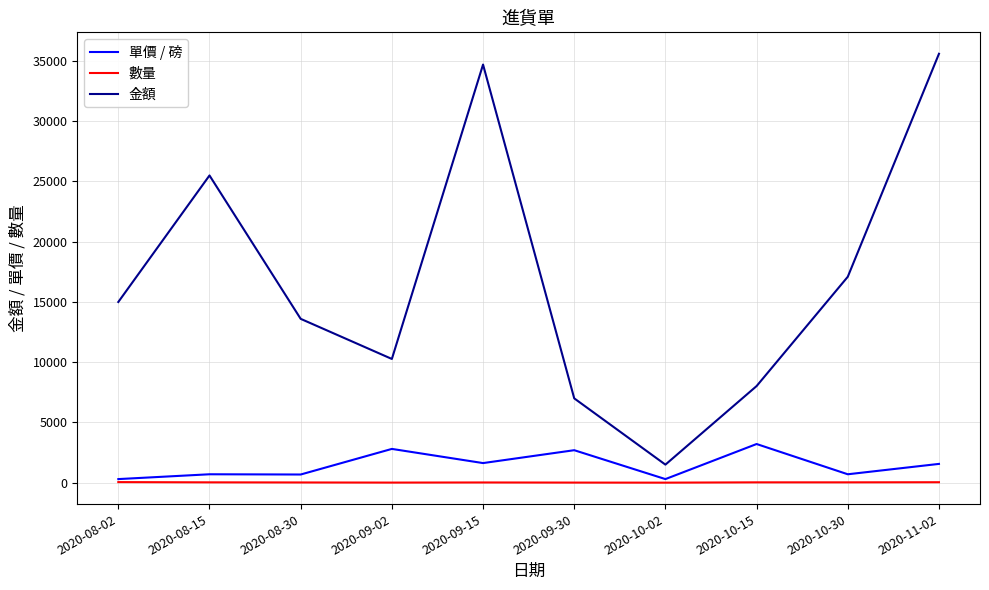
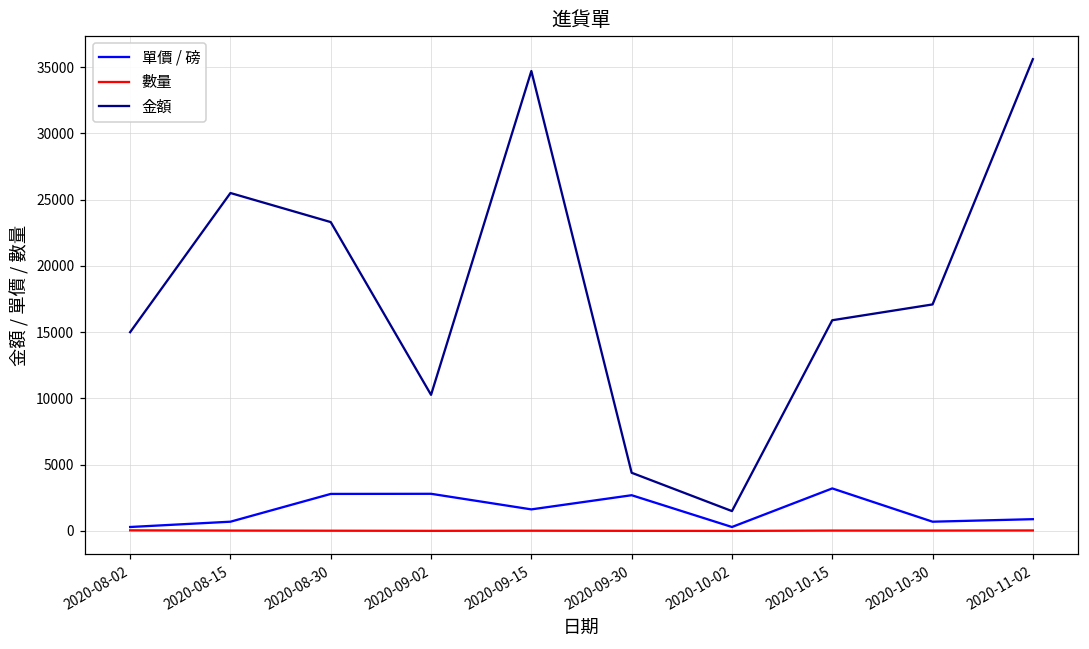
單價 / 磅, 2020-08-30: 700 -> 2800
金額, 2020-08-30: 13600 -> 23300
金額, 2020-09-30: 7000 -> 4400
金額, 2020-10-15: 8000 -> 15900
單價 / 磅, 2020-11-02: 1600 -> 900
